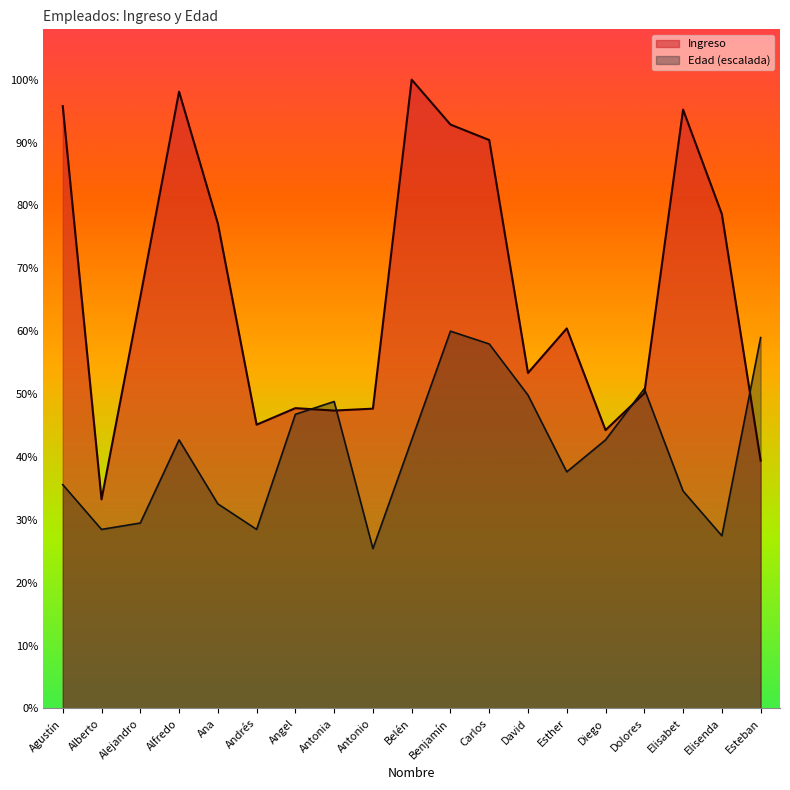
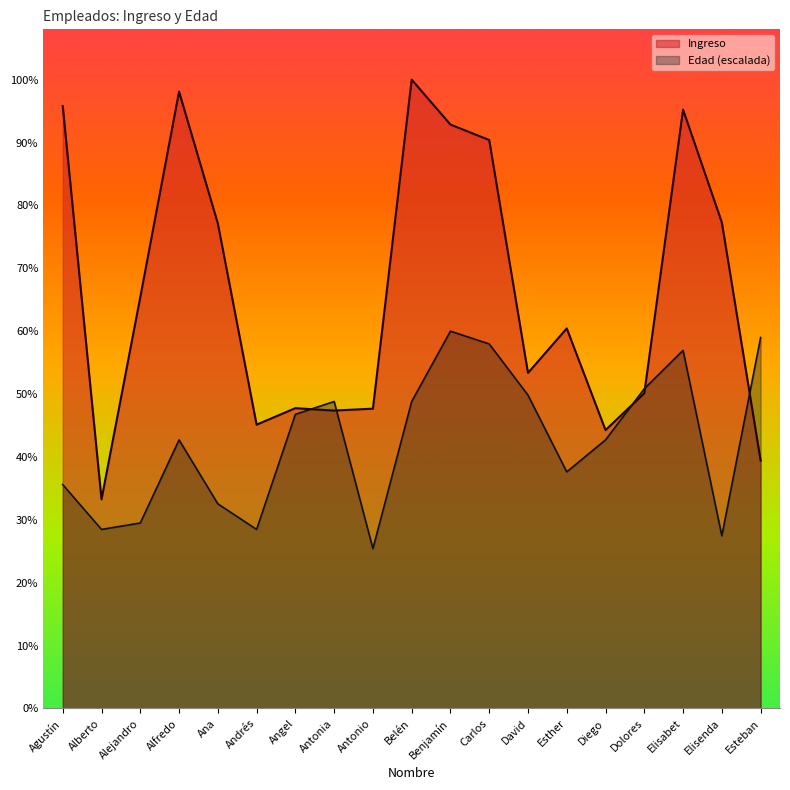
Edad (escalada), Belén: 43% -> 49%
Edad (escalada), Elisabet: 35% -> 57%
Ingreso, Elisenda: 79% -> 77%
